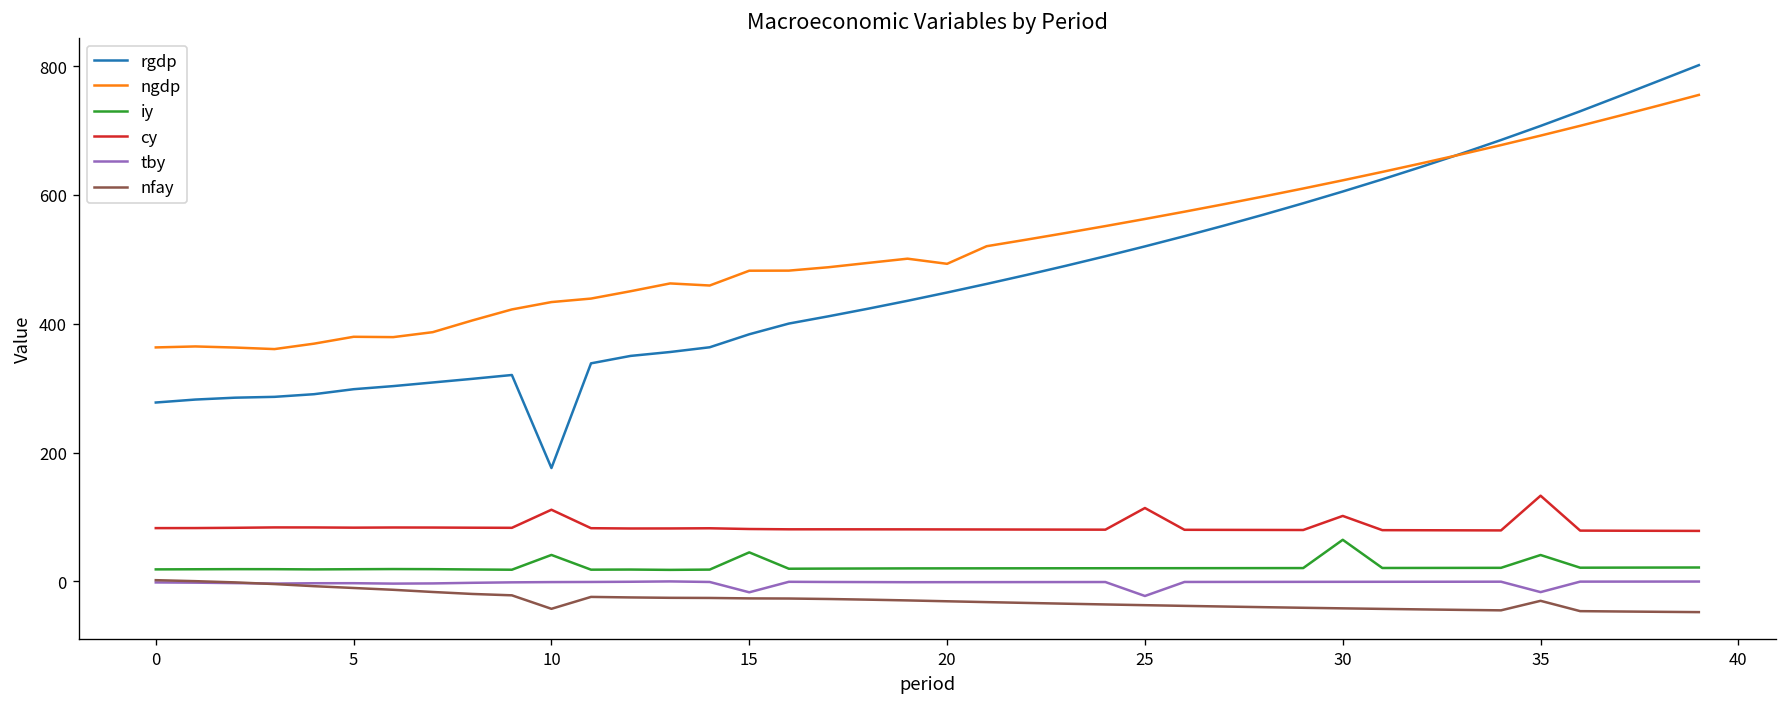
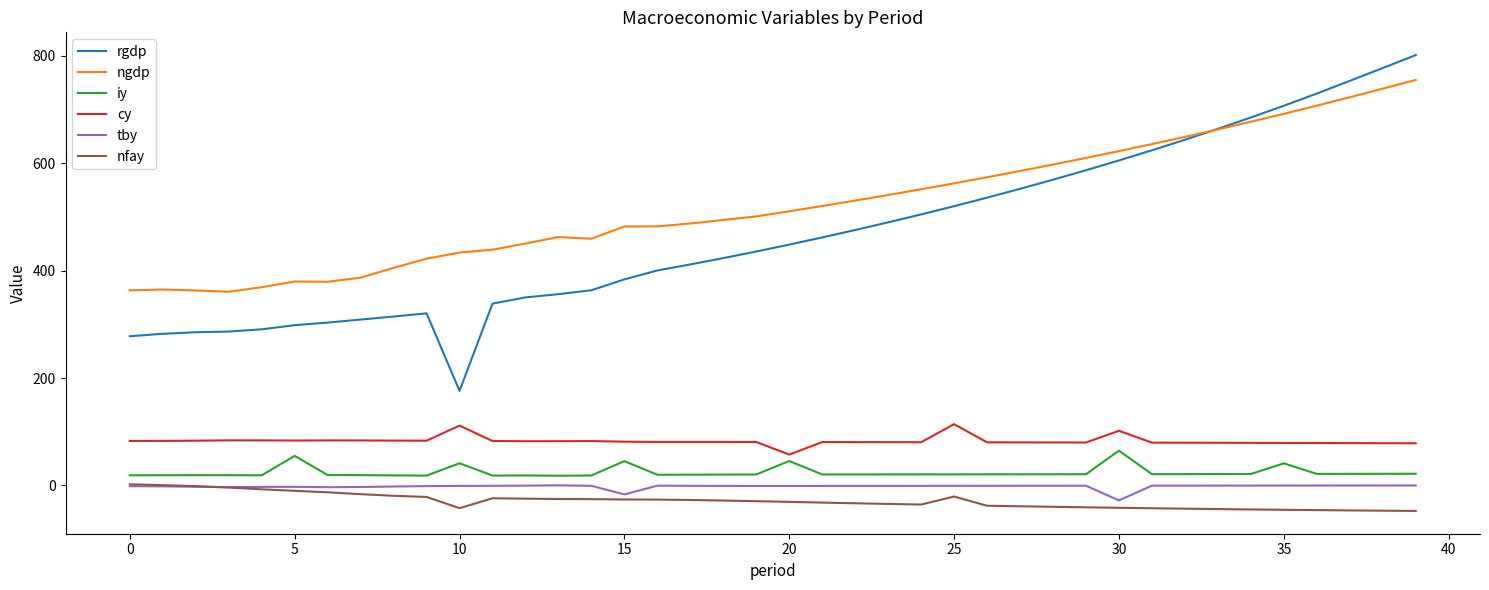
iy, 5: 20 -> 50
ngdp, 20: 490 -> 510
iy, 20: 20 -> 50
cy, 20: 80 -> 60
tby, 25: -20 -> 0
nfay, 25: -40 -> -20
tby, 30: 0 -> -30
cy, 35: 130 -> 80
tby, 35: -20 -> 0
nfay, 35: -30 -> -50
